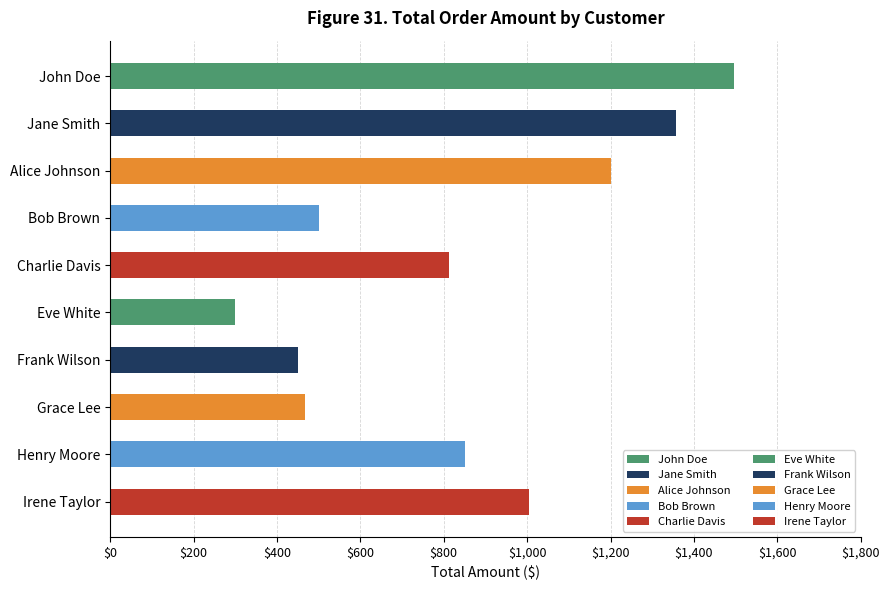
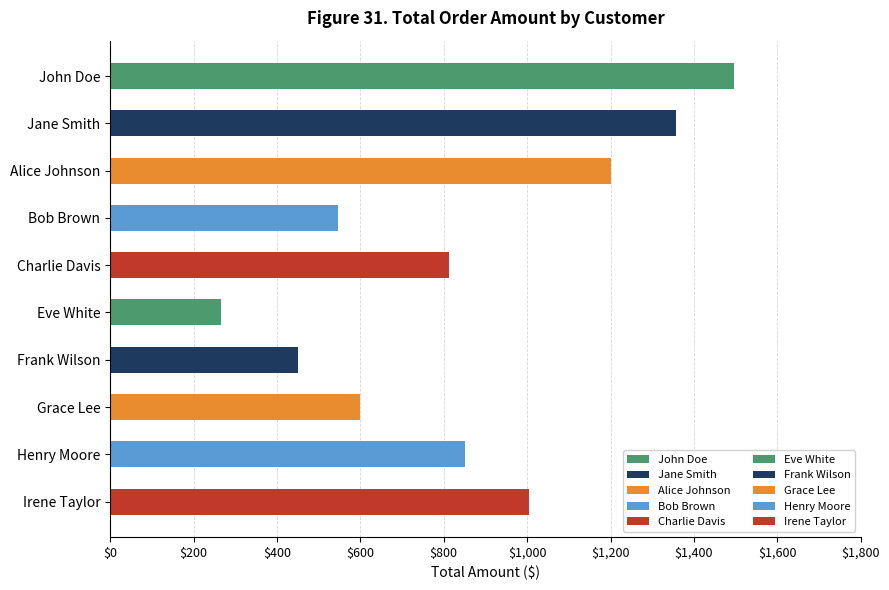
Bob Brown: $500 -> $550
Eve White: $300 -> $270
Grace Lee: $470 -> $600
